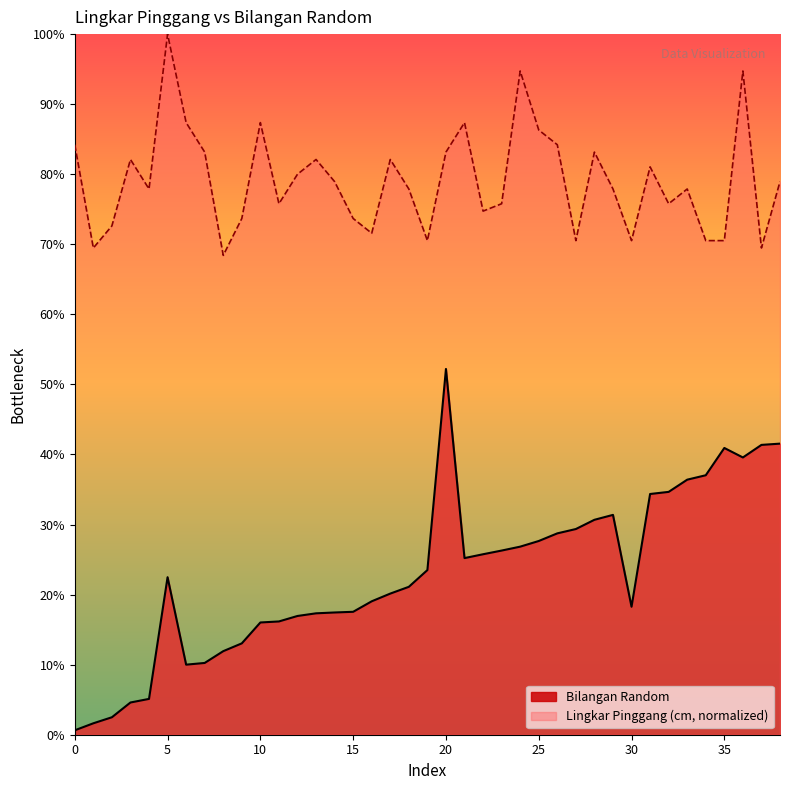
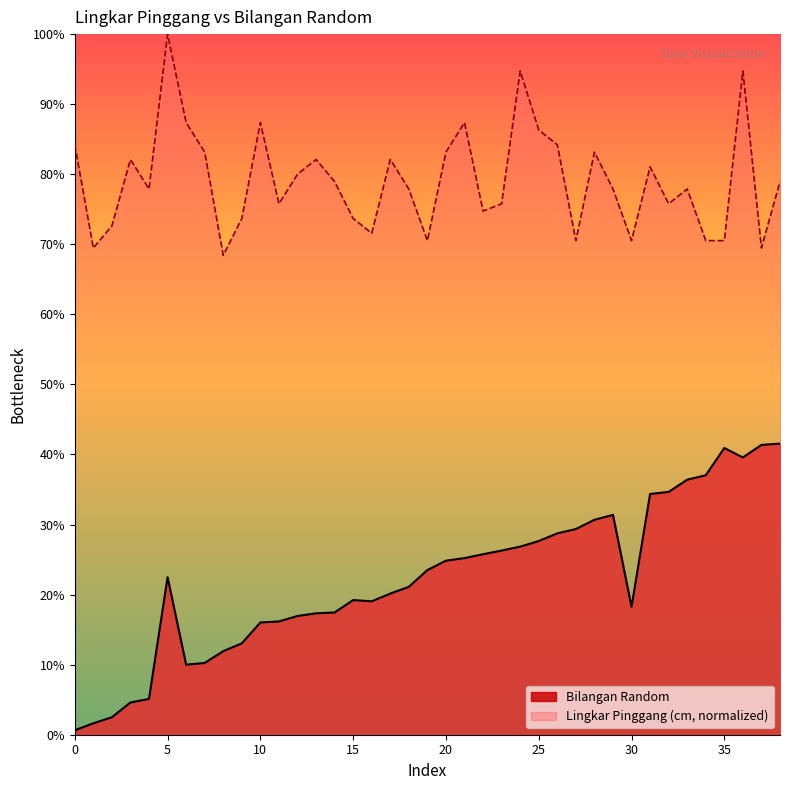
Bilangan Random, 15: 18% -> 19%
Bilangan Random, 20: 52% -> 25%
